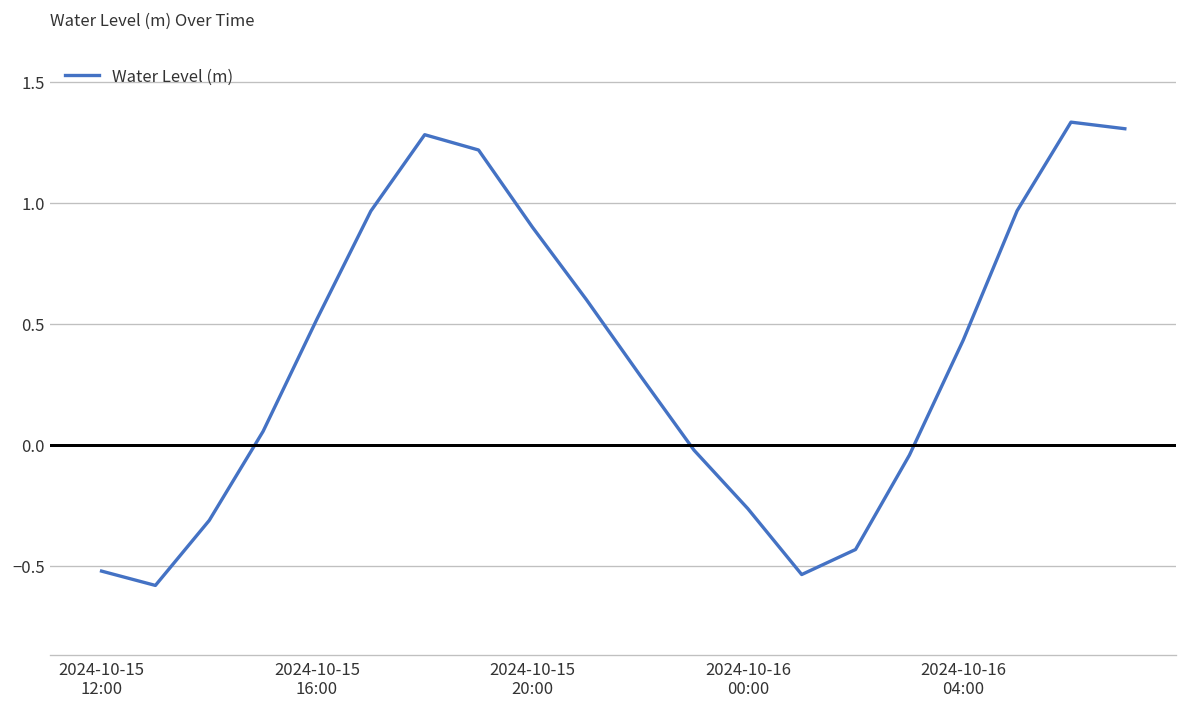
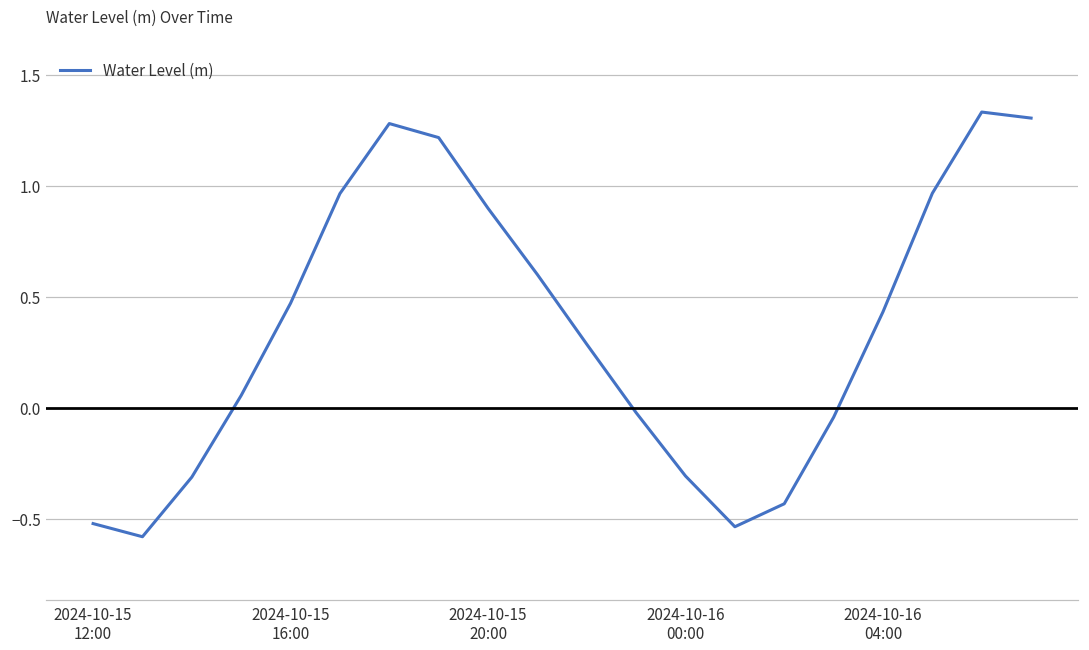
2024-10-15 16:00: 0.52 -> 0.47
2024-10-16 00:00: -0.26 -> -0.31
